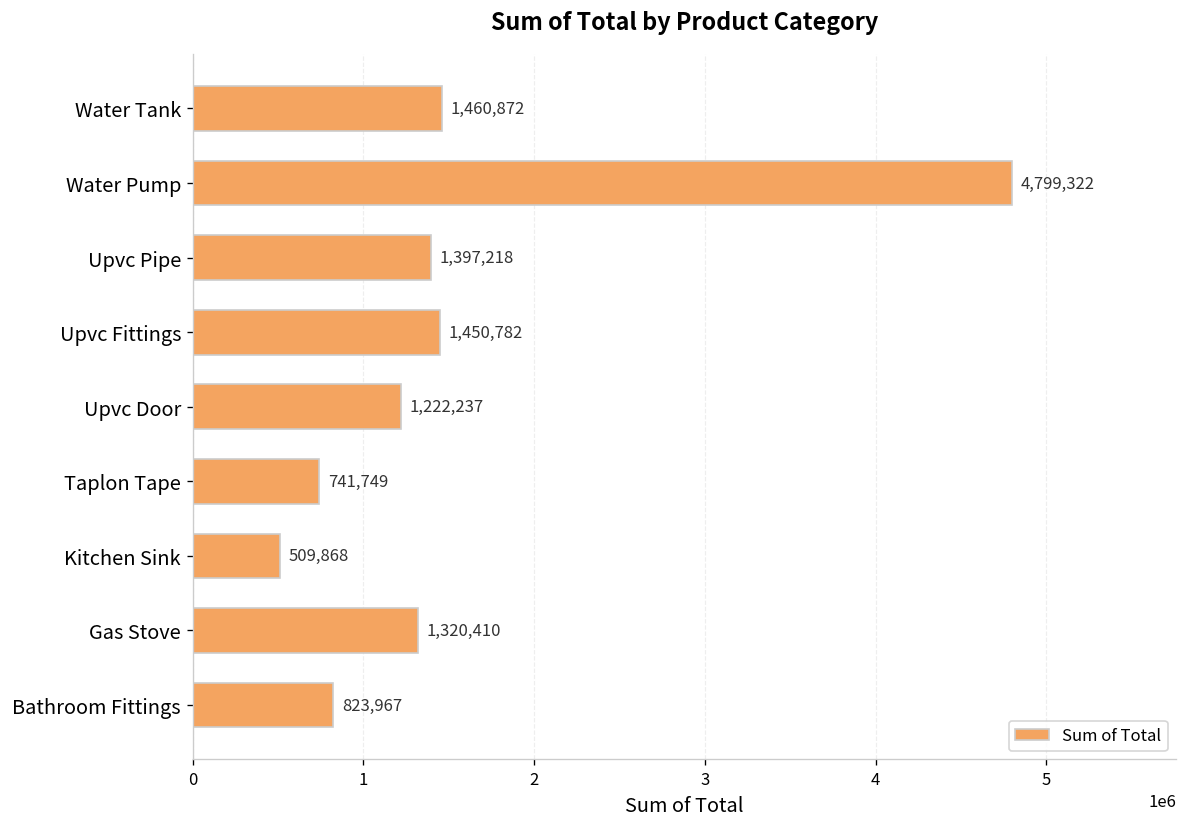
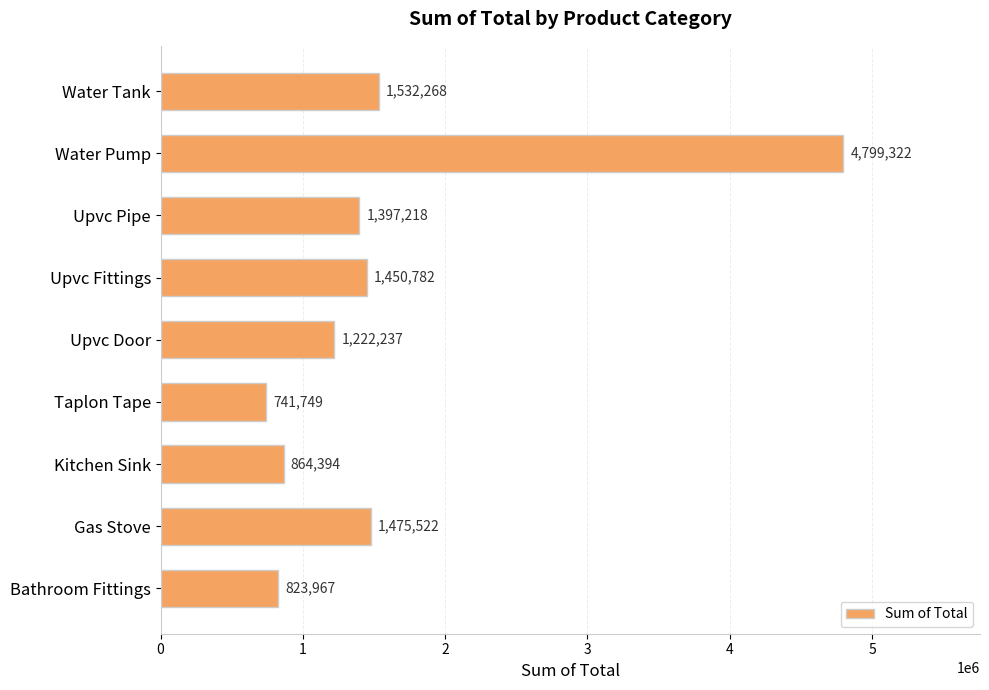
Water Tank: 1,460,872 -> 1,532,268
Kitchen Sink: 509,868 -> 864,394
Gas Stove: 1,320,410 -> 1,475,522
